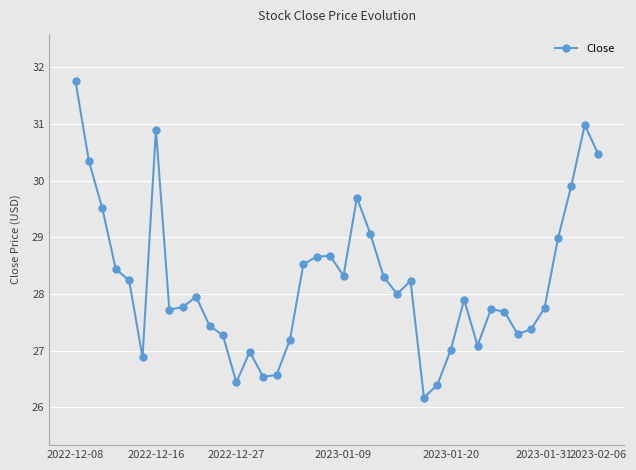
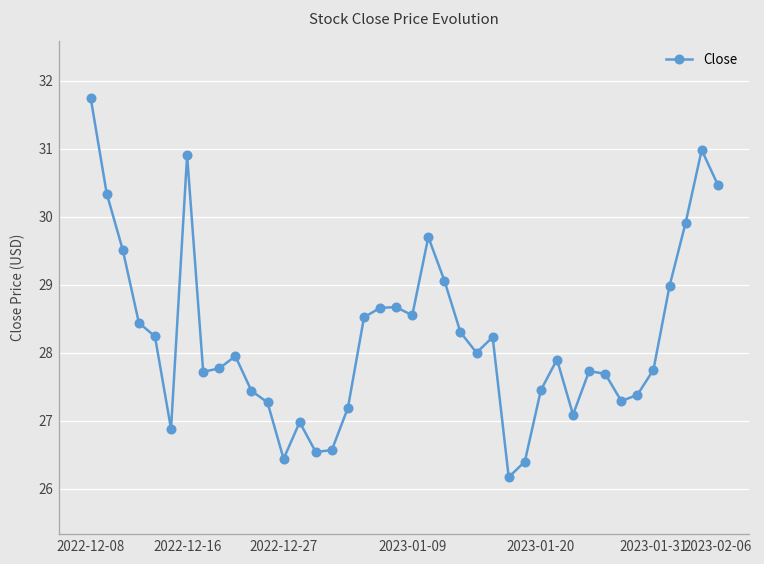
2023-01-09: 28.3 -> 28.6
2023-01-20: 27.0 -> 27.5
